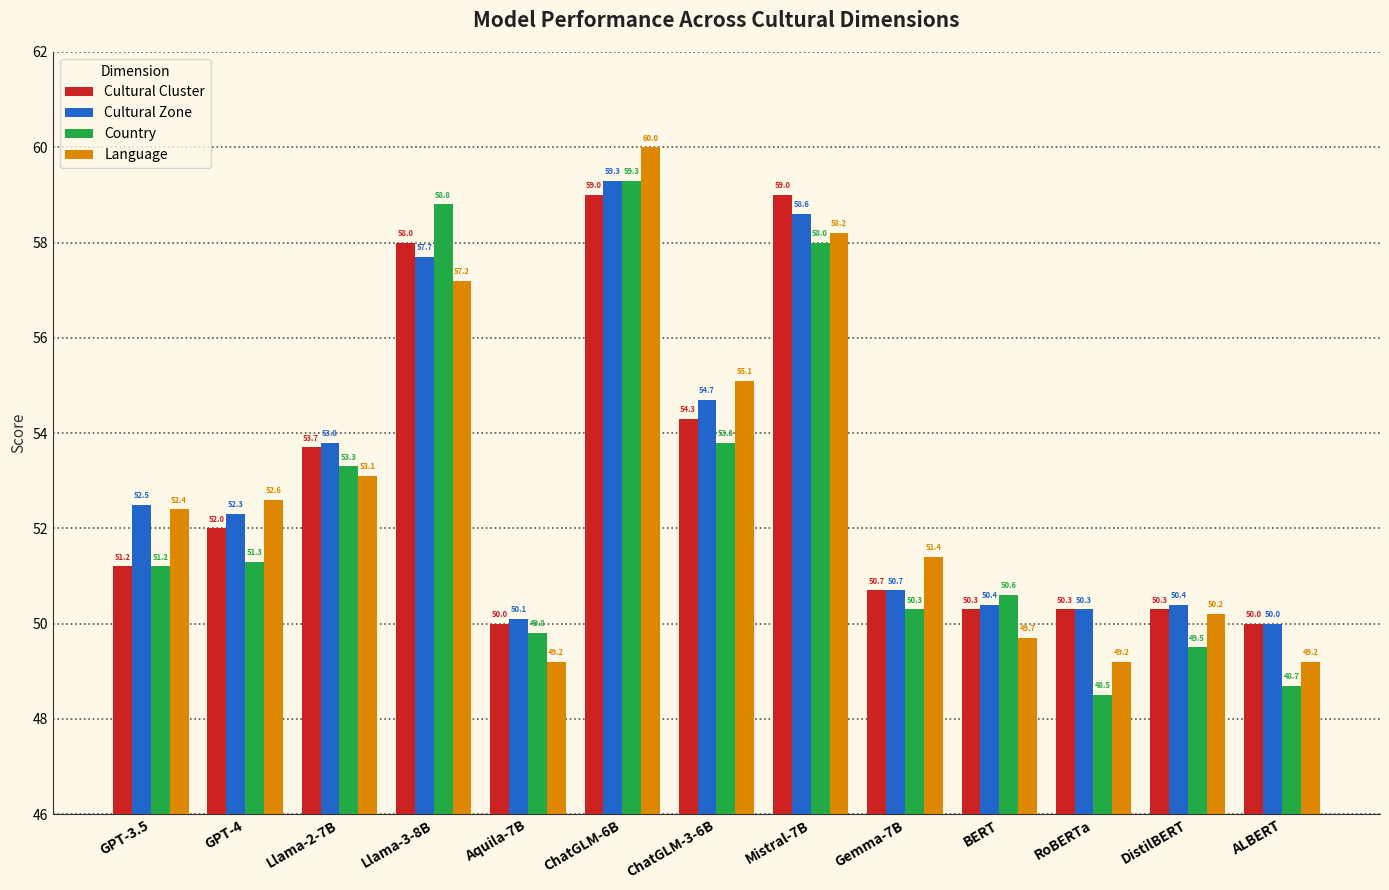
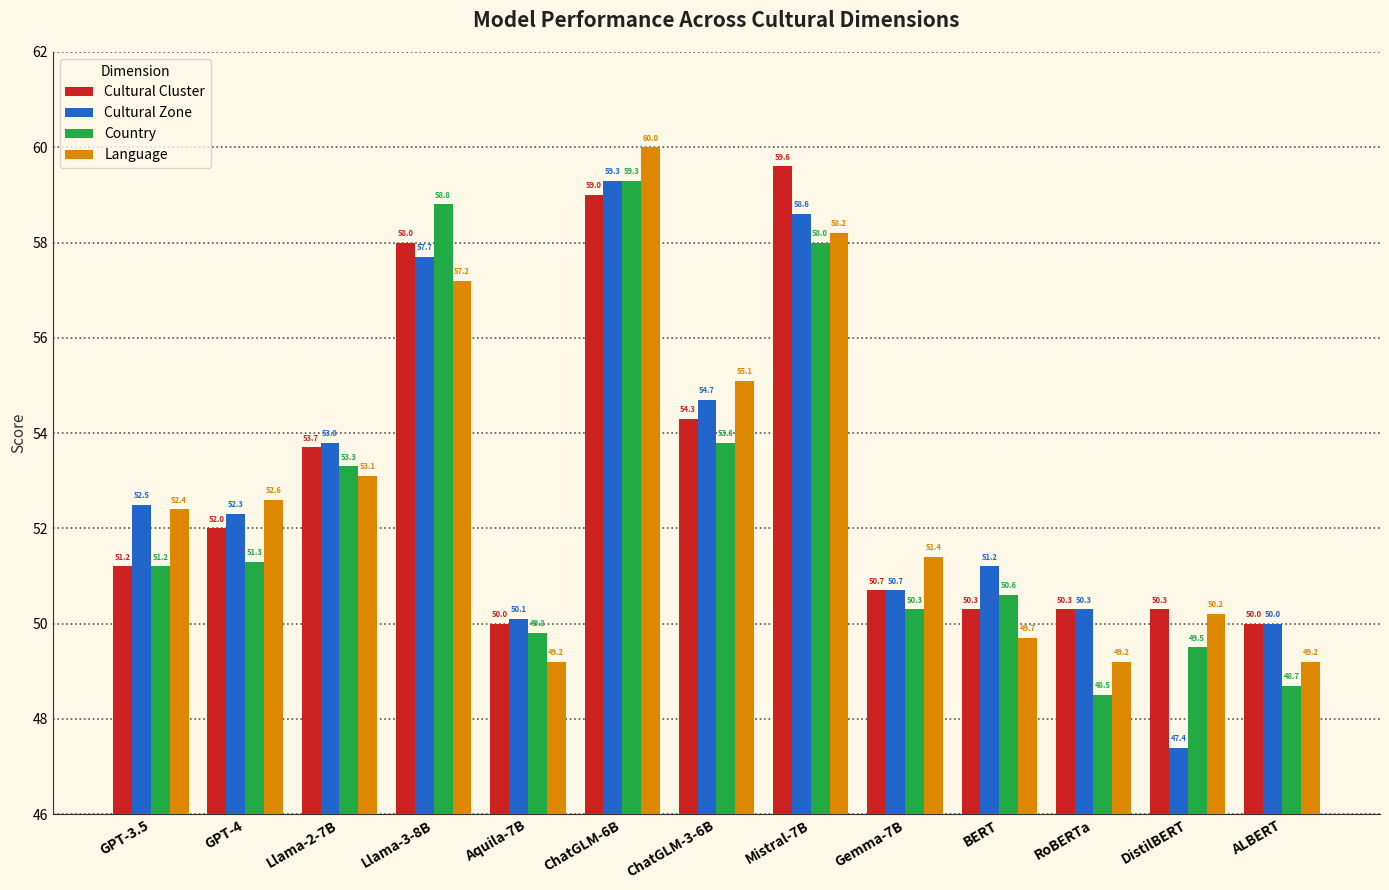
Cultural Cluster, Mistral-7B: 59.0 -> 59.6
Cultural Zone, BERT: 50.4 -> 51.2
Cultural Zone, DistilBERT: 50.4 -> 47.4
